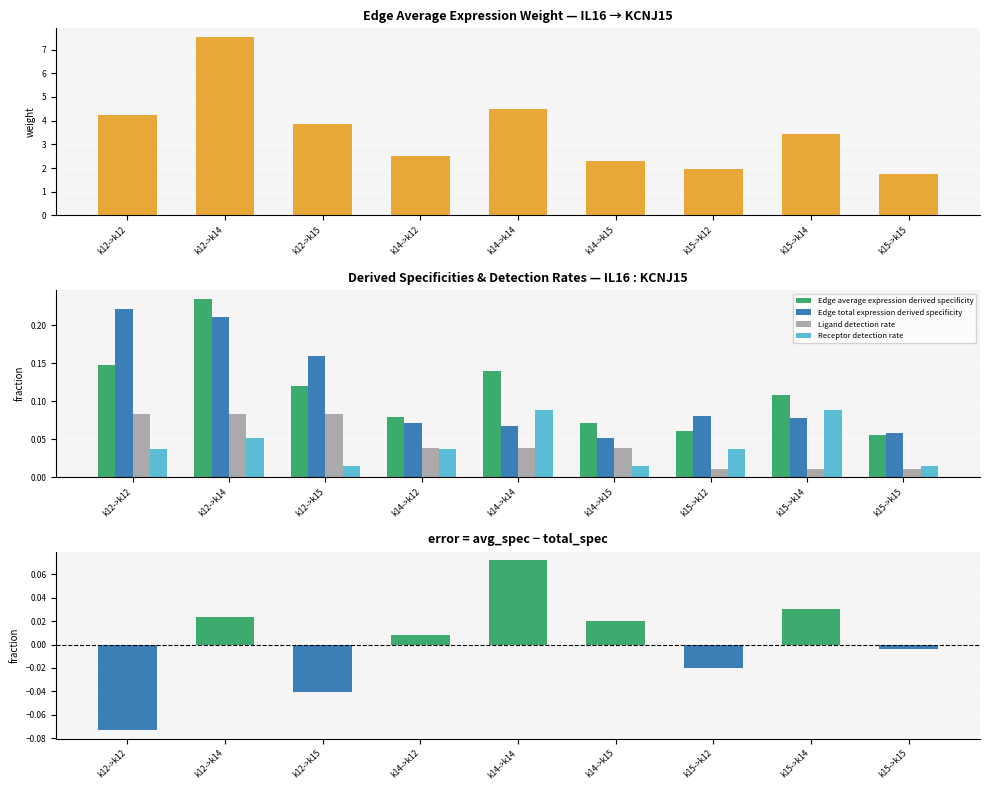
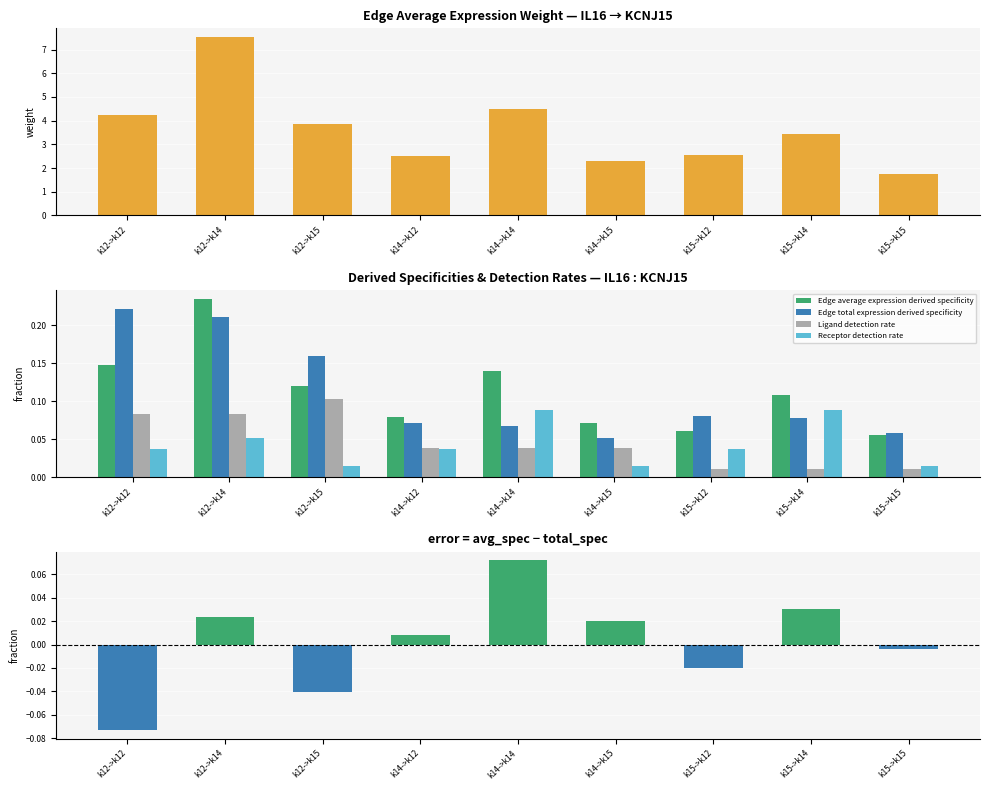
Edge Average Expression Weight — IL16 → KCNJ15, k15->k12: 1.9 -> 2.5
Derived Specificities & Detection Rates — IL16 : KCNJ15, Ligand detection rate, k12->k15: 0.08 -> 0.10
